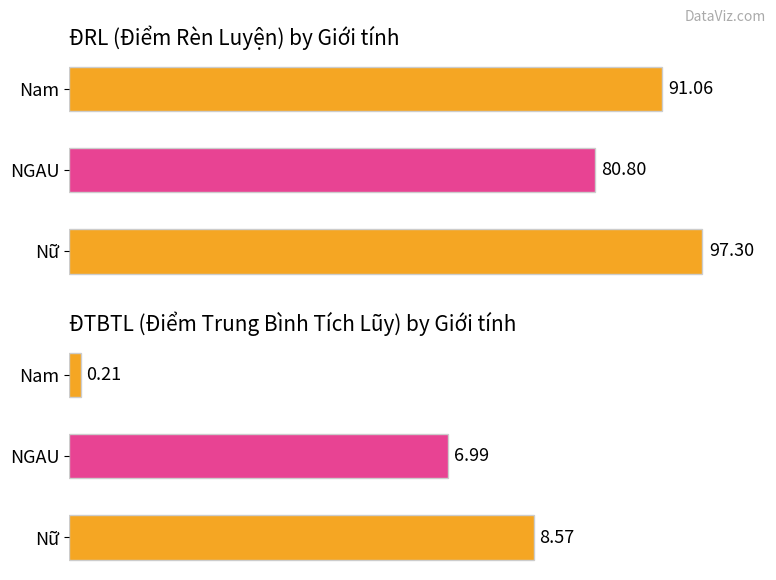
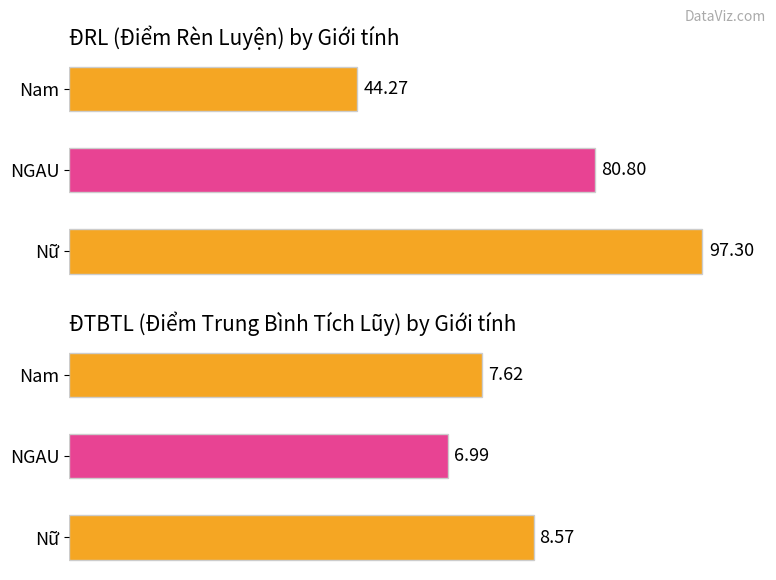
ĐRL (Điểm Rèn Luyện) by Giới tính, Nam: 91.06 -> 44.27
ĐTBTL (Điểm Trung Bình Tích Lũy) by Giới tính, Nam: 0.21 -> 7.62
